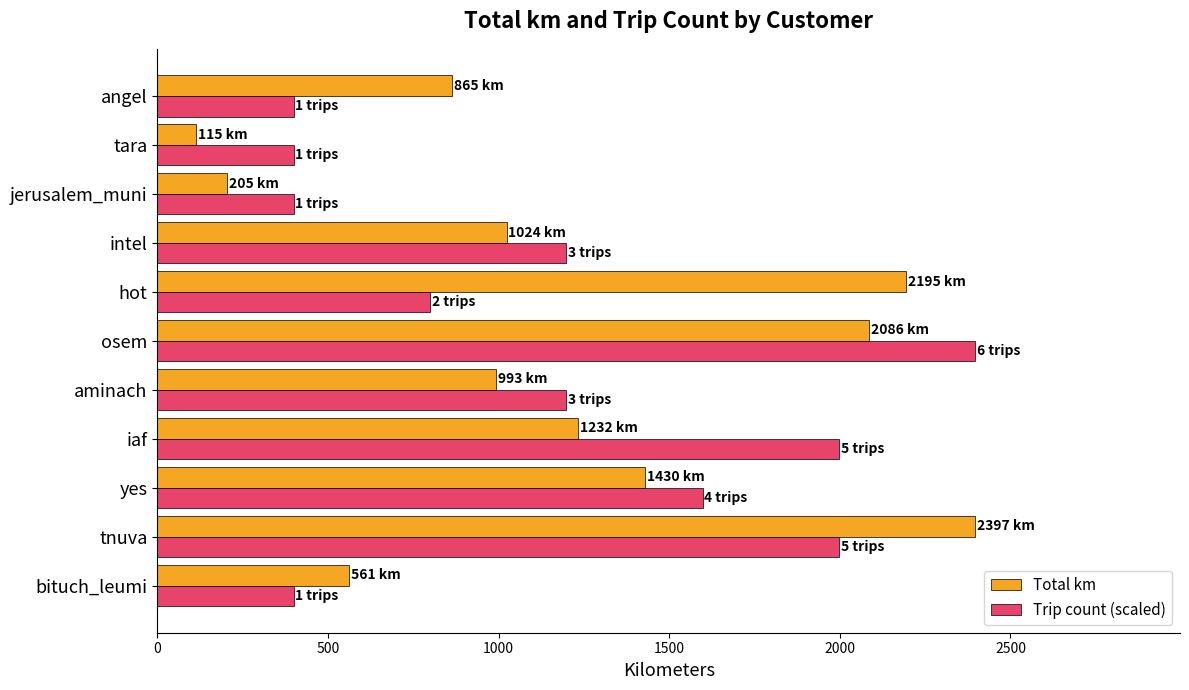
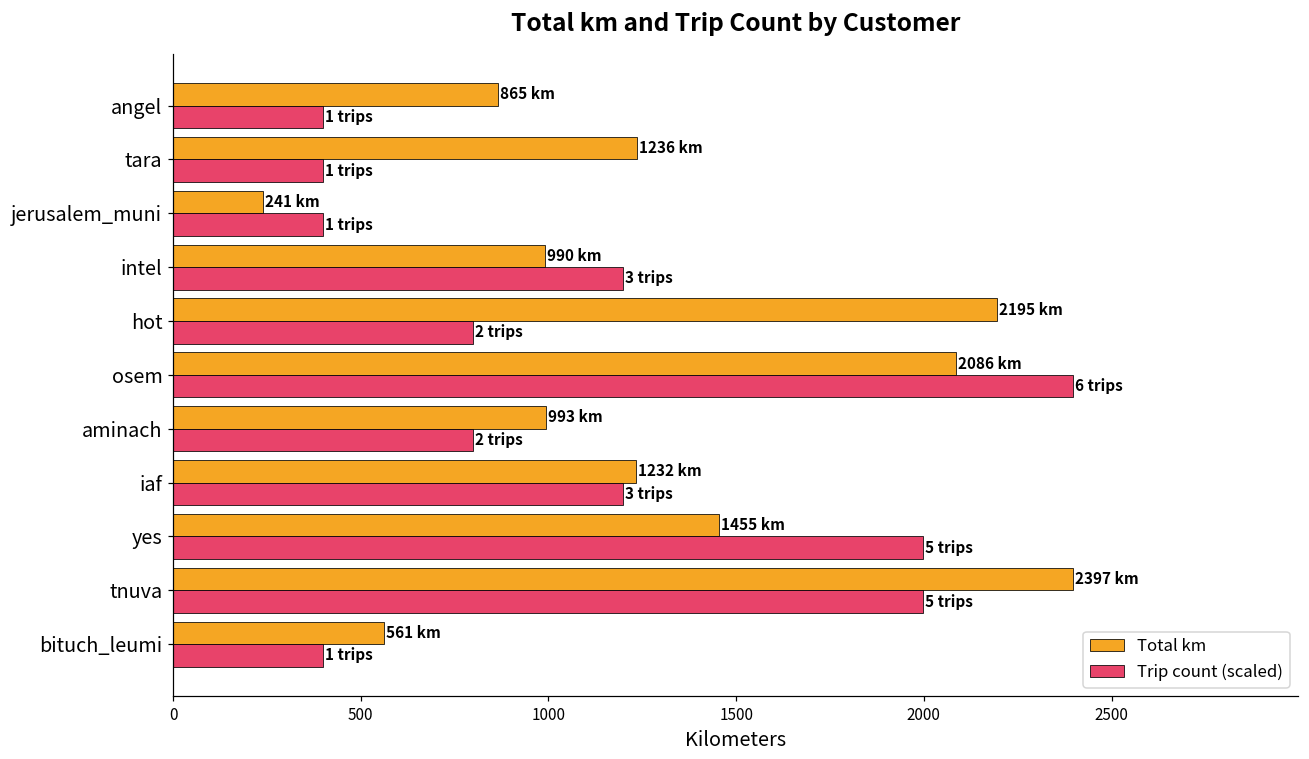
Total km, tara: 115 -> 1236
Total km, jerusalem_muni: 205 -> 241
Total km, intel: 1024 -> 990
Trip count (scaled), aminach: 3 -> 2
Trip count (scaled), iaf: 5 -> 3
Total km, yes: 1430 -> 1455
Trip count (scaled), yes: 4 -> 5
